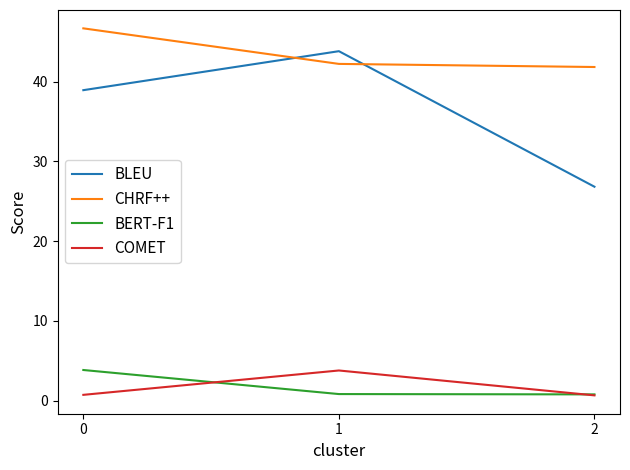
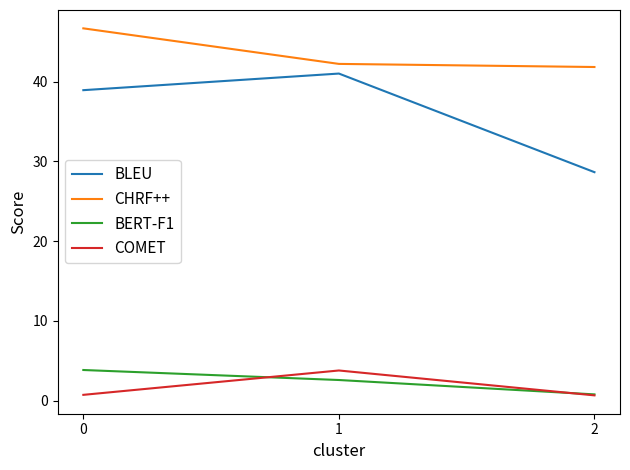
BLEU, 1: 44 -> 41
BERT-F1, 1: 1 -> 3
BLEU, 2: 27 -> 29
